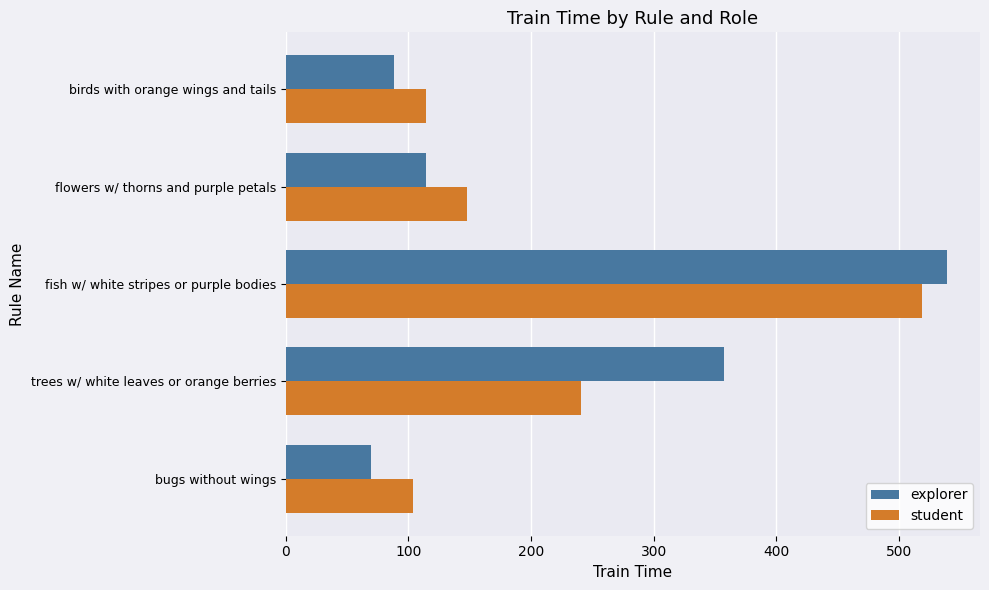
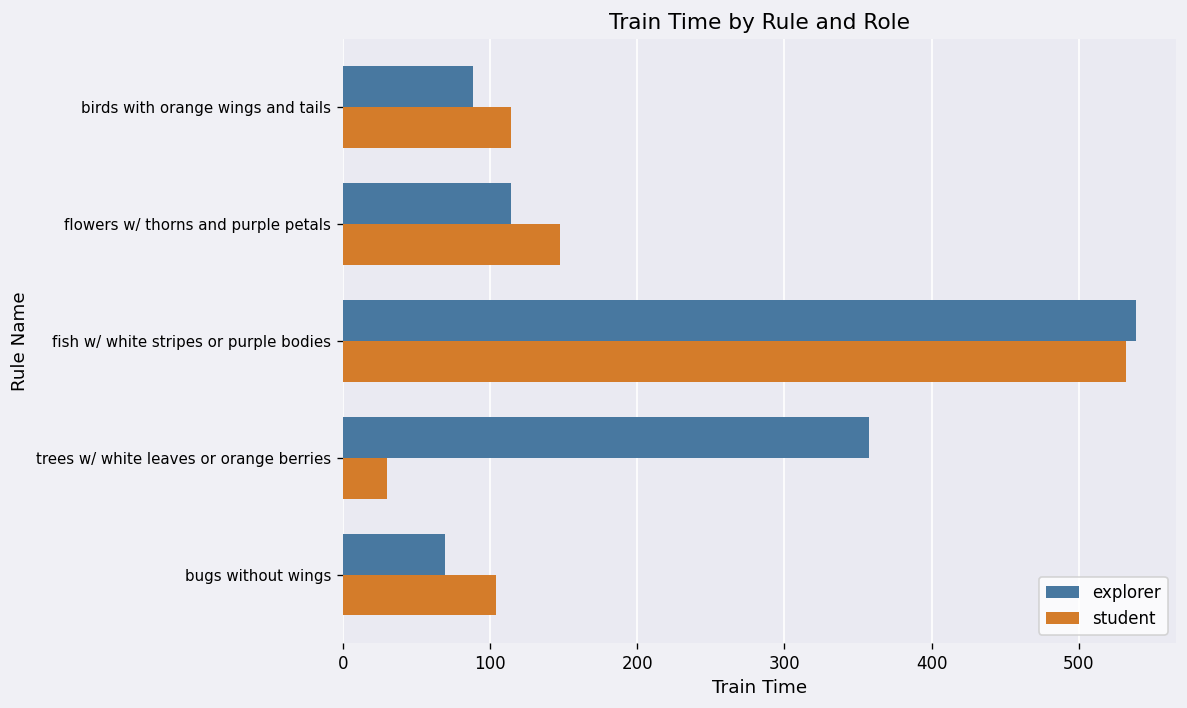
student, fish w/ white stripes or purple bodies: 519 -> 532
student, trees w/ white leaves or orange berries: 241 -> 30
